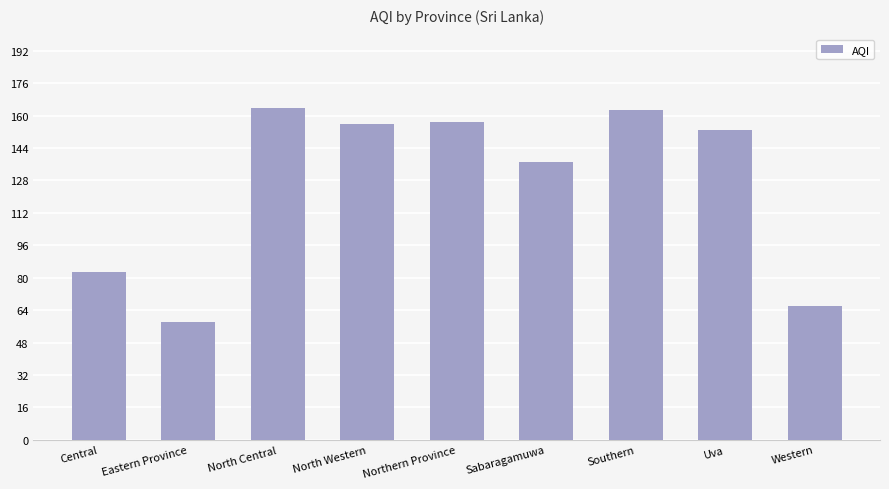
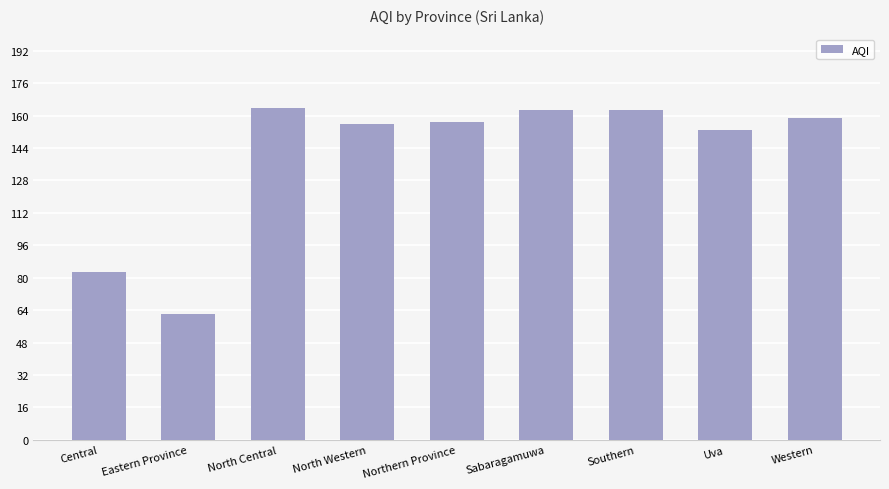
Eastern Province: 58 -> 62
Sabaragamuwa: 137 -> 163
Western: 66 -> 159
